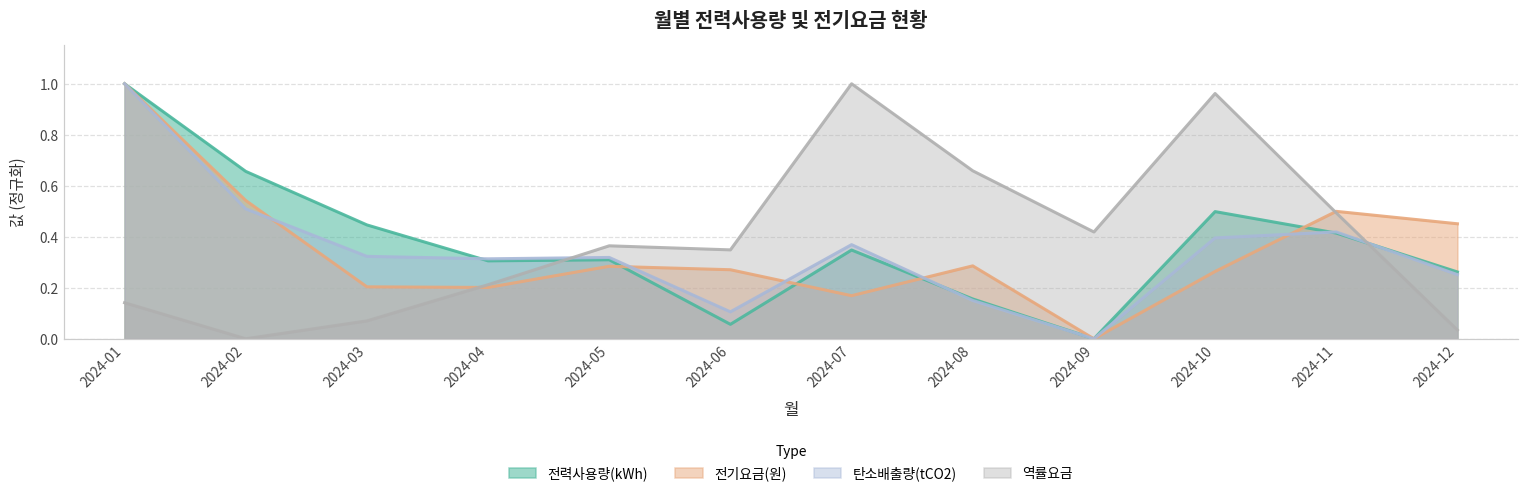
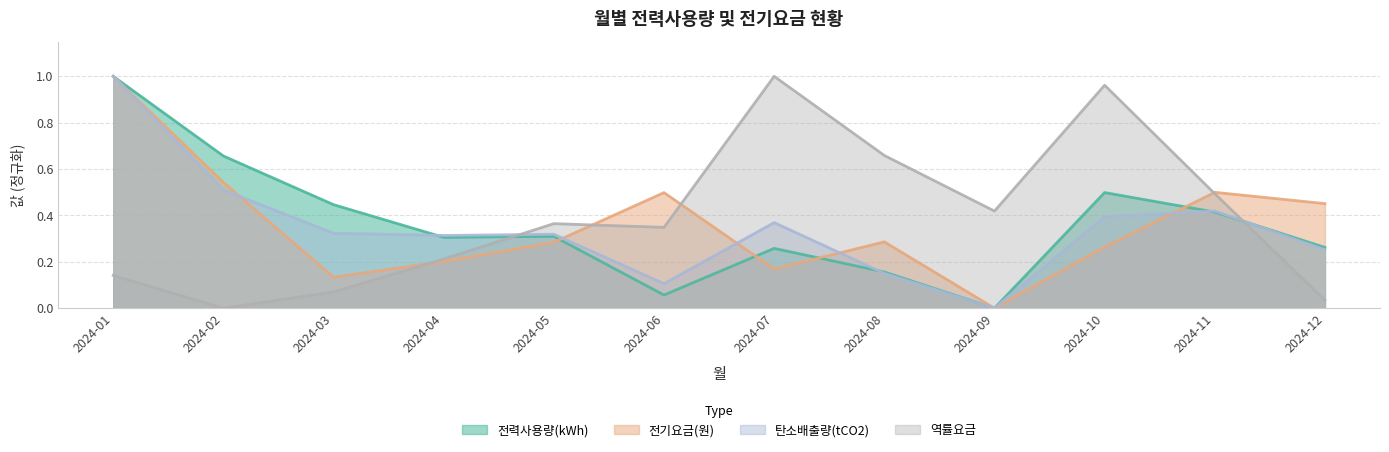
전기요금(원), 2024-03: 0.20 -> 0.13
전기요금(원), 2024-06: 0.27 -> 0.50
전력사용량(kWh), 2024-07: 0.35 -> 0.26
